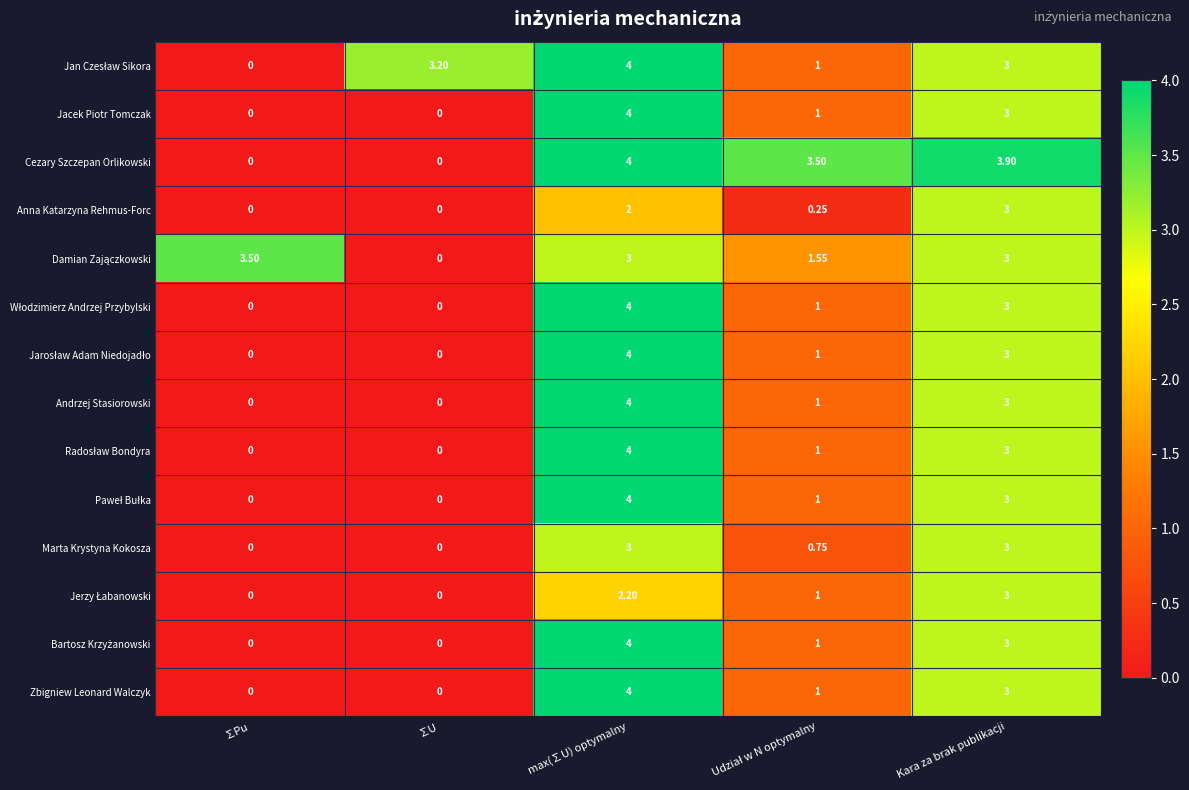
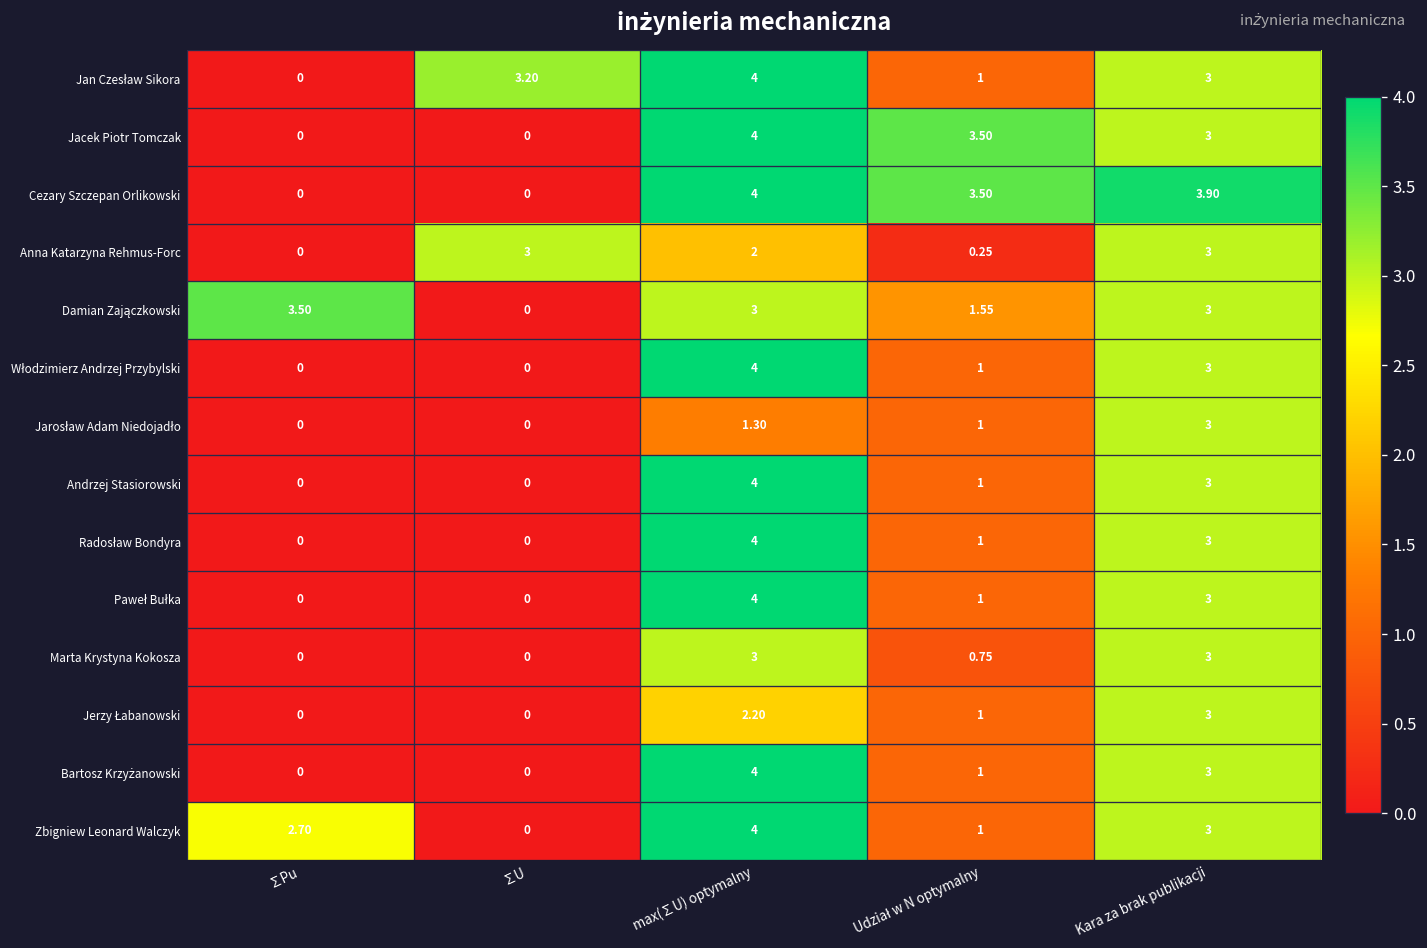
Jacek Piotr Tomczak, Udział w N optymalny: 1 -> 3.50
Anna Katarzyna Rehmus-Forc, ∑U: 0 -> 3
Jarosław Adam Niedojadło, max(∑U) optymalny: 4 -> 1.30
Zbigniew Leonard Walczyk, ∑Pu: 0 -> 2.70
